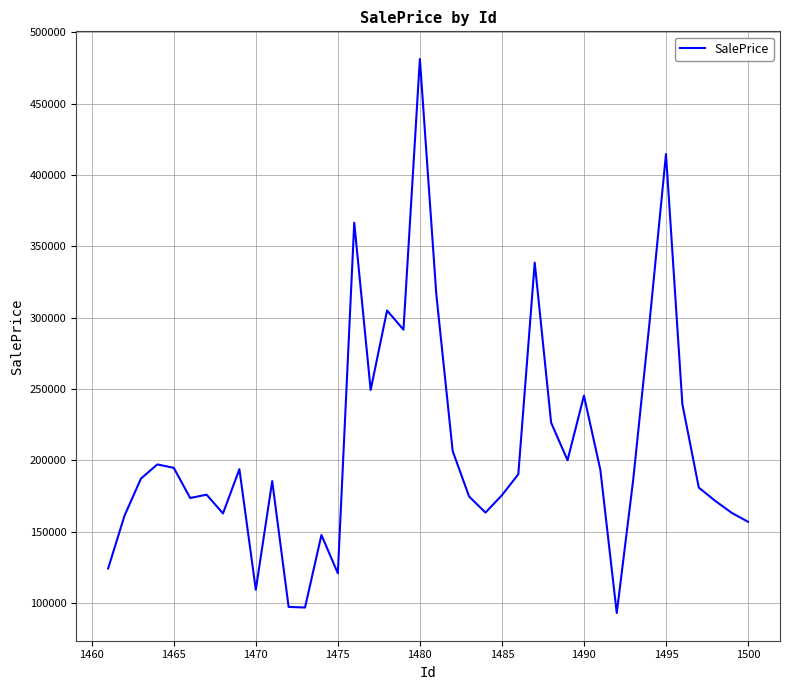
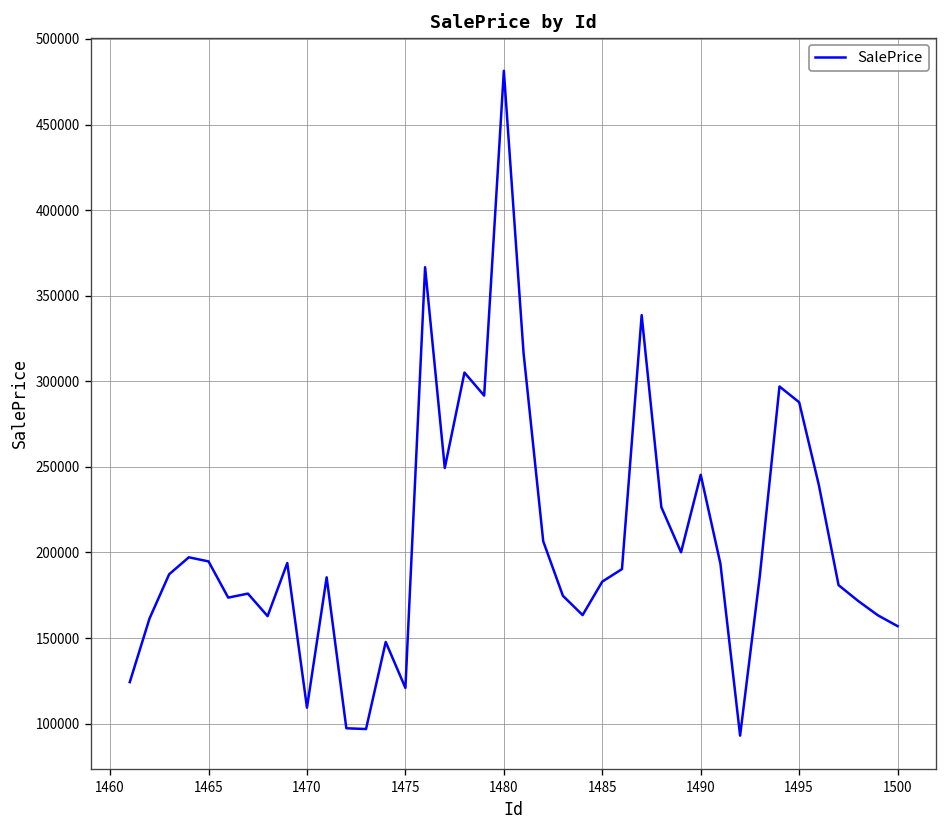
1485: 176000 -> 183000
1495: 415000 -> 288000
